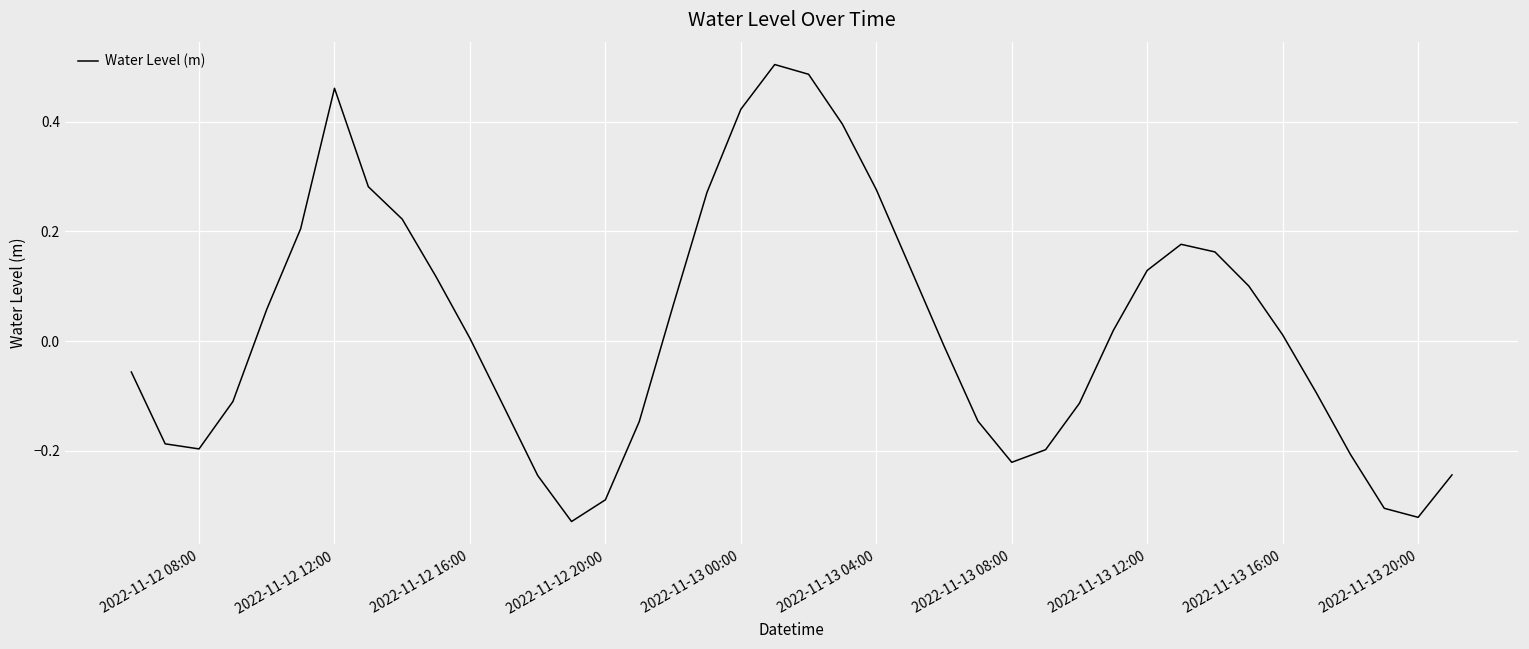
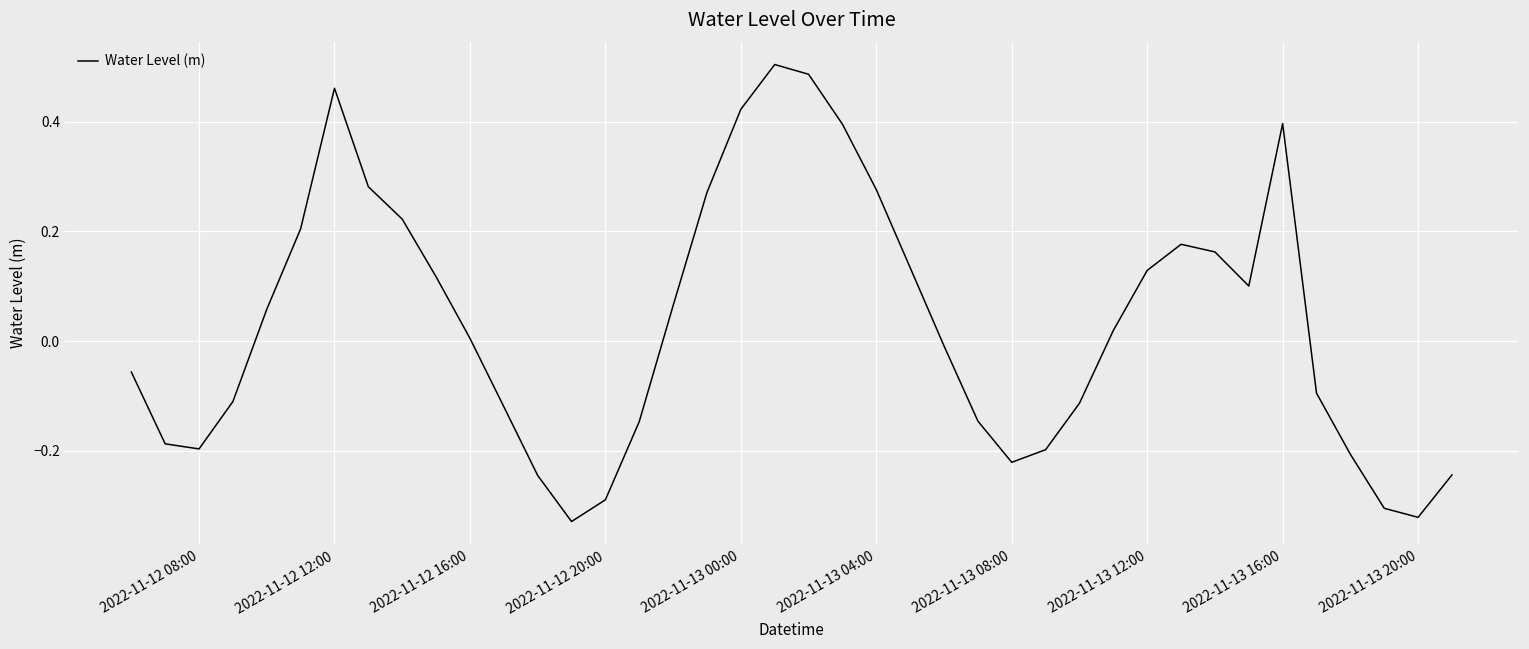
2022-11-13 16:00: 0.01 -> 0.40
